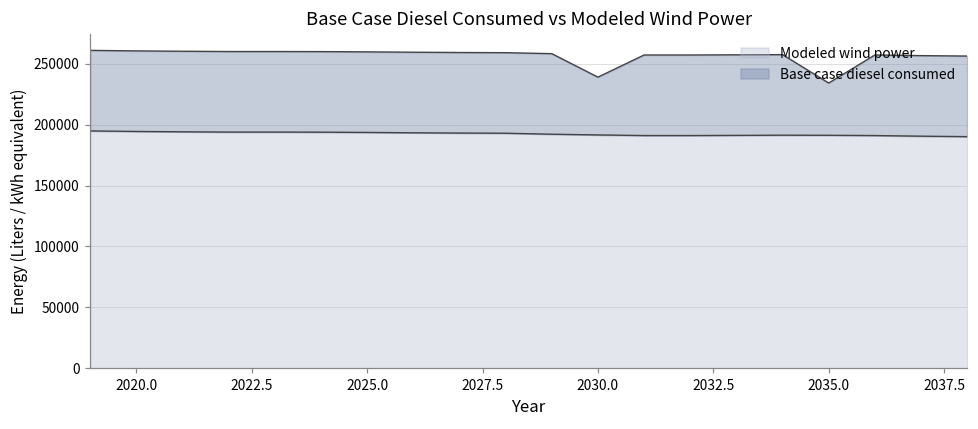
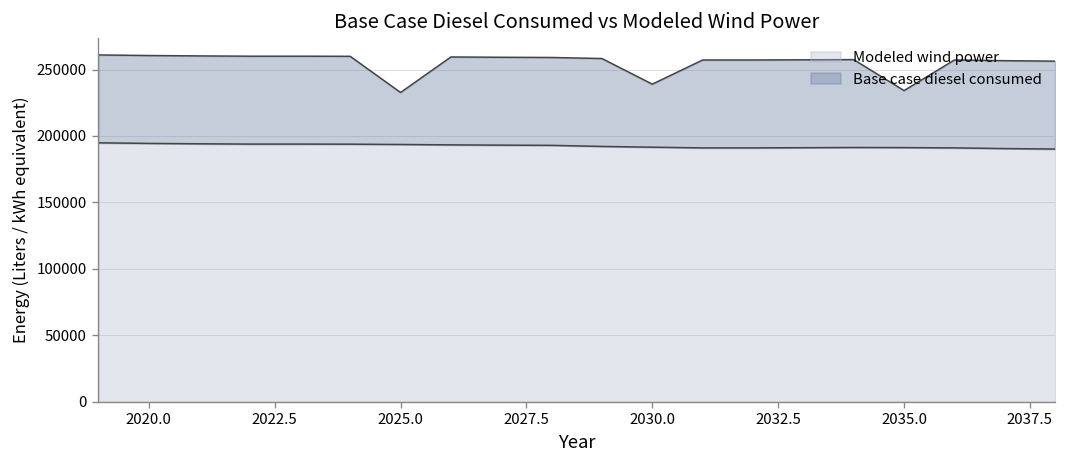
Base case diesel consumed, 2025.0: 260000 -> 233000
